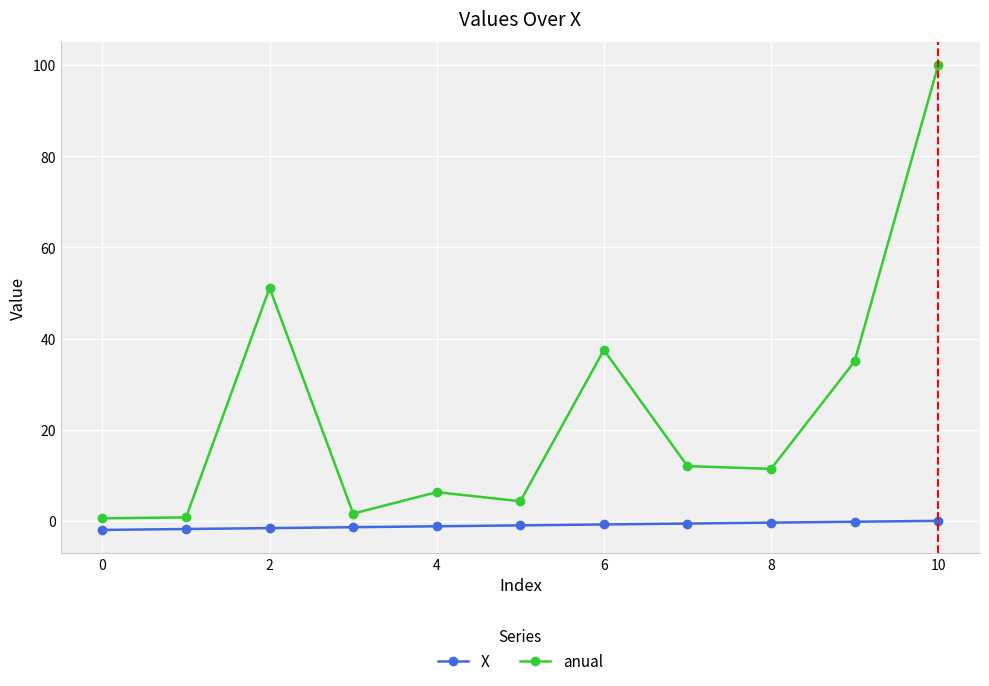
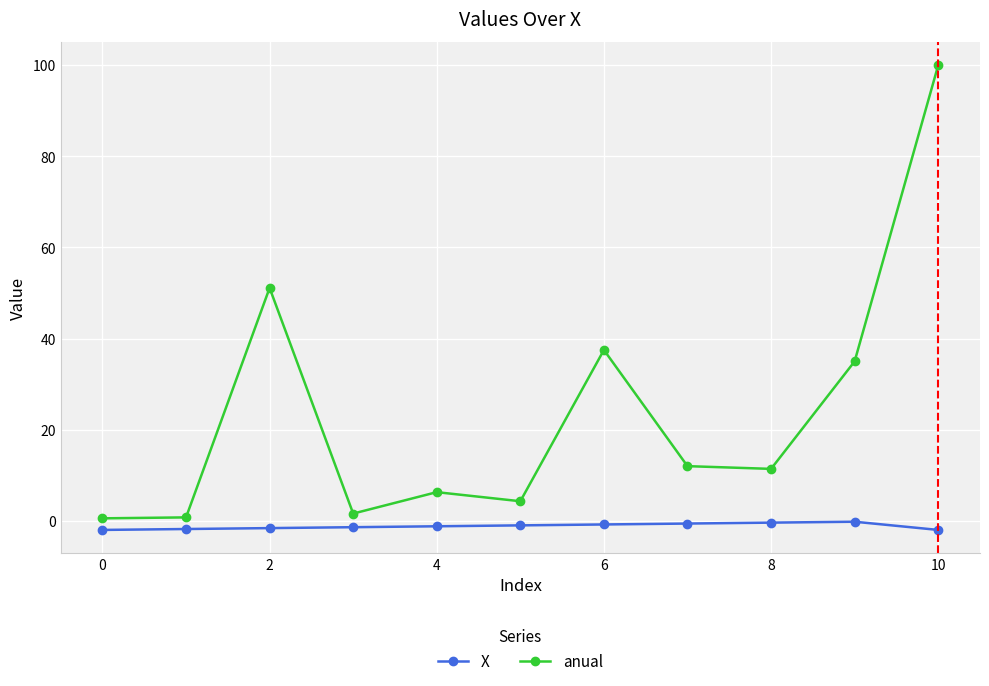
X, 10: 0 -> -2
